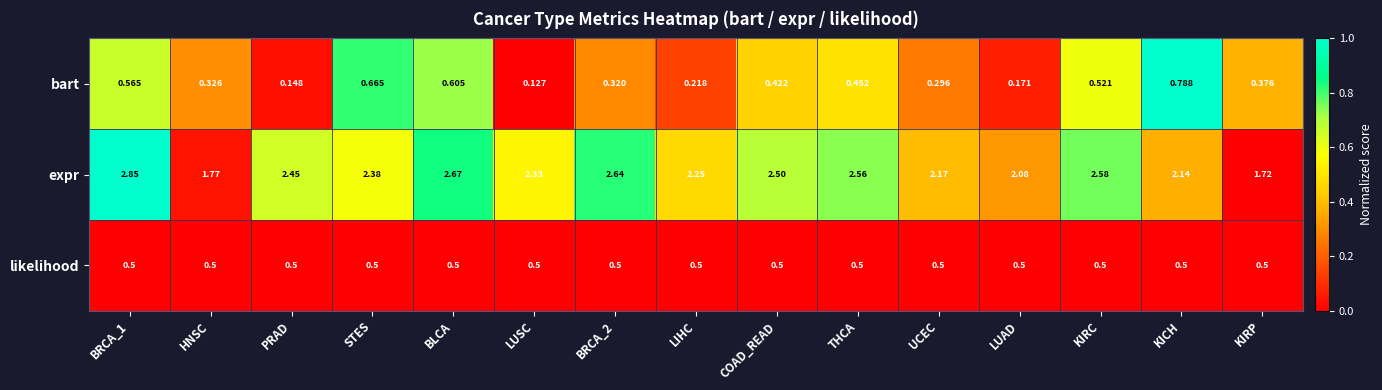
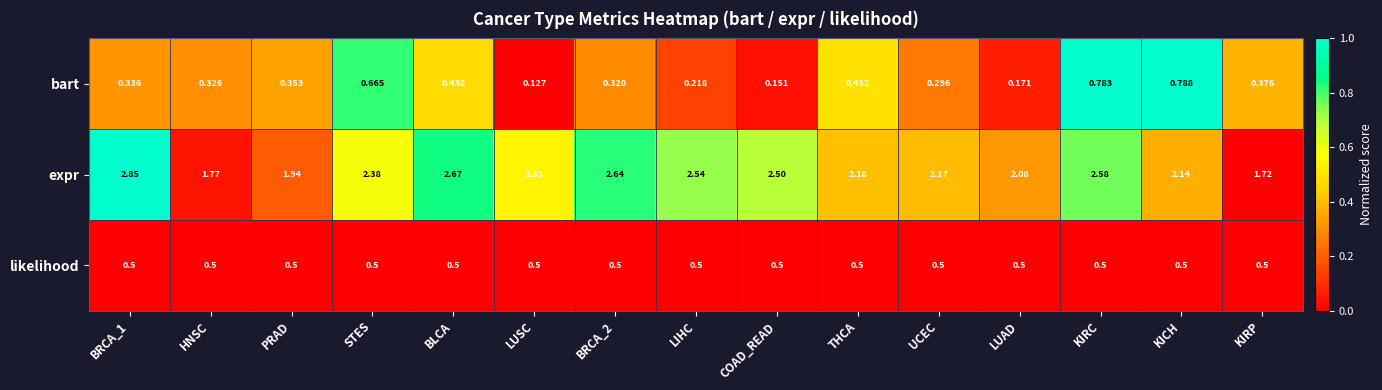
bart, BRCA_1: 0.565 -> 0.336
bart, PRAD: 0.148 -> 0.353
bart, BLCA: 0.605 -> 0.438
bart, COAD_READ: 0.422 -> 0.151
bart, KIRC: 0.521 -> 0.783
expr, PRAD: 2.45 -> 1.94
expr, LIHC: 2.25 -> 2.54
expr, THCA: 2.56 -> 2.18
